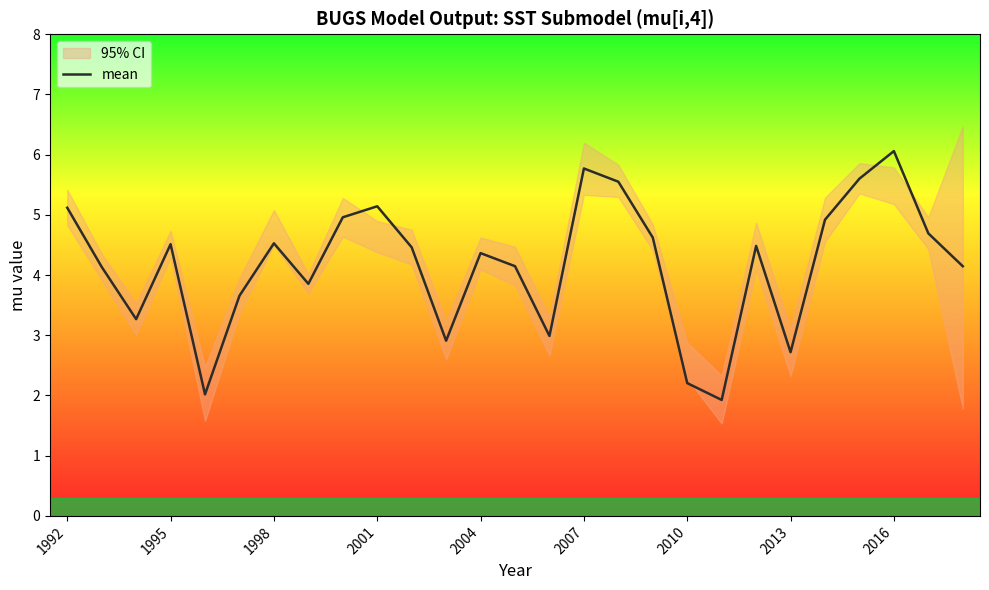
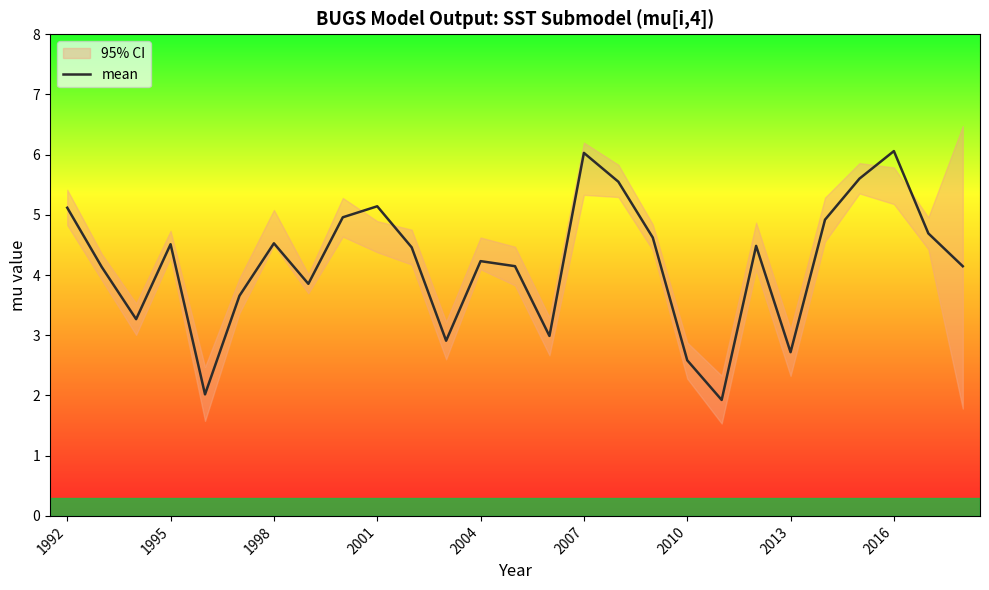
mean, 2004: 4.4 -> 4.2
mean, 2007: 5.8 -> 6.0
mean, 2010: 2.2 -> 2.6
